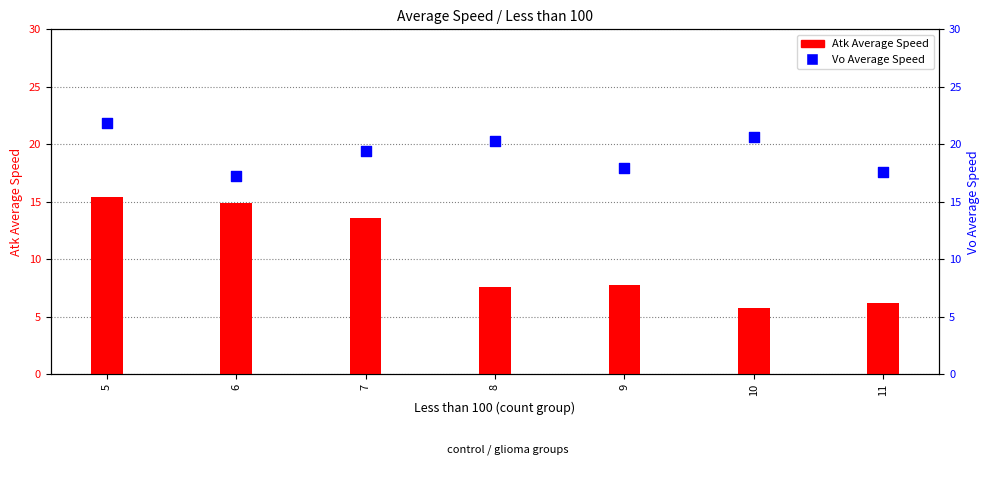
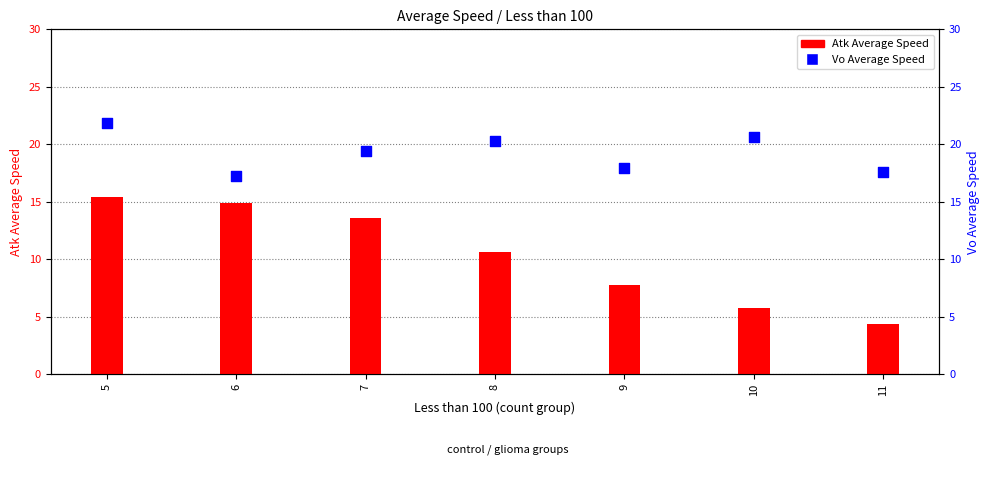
Atk Average Speed, 8: 7.5 -> 10.6
Atk Average Speed, 11: 6.2 -> 4.4
